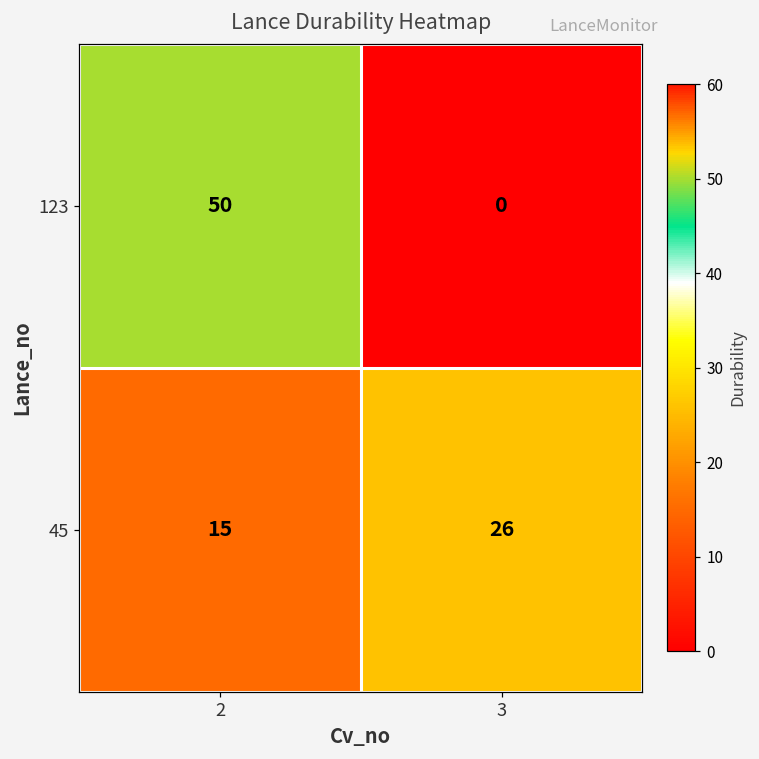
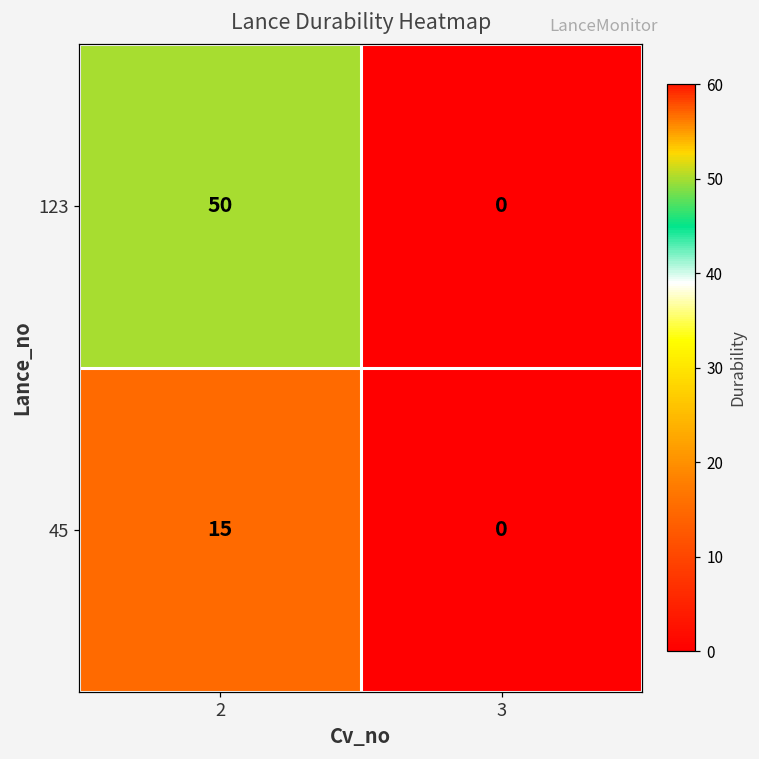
45, 3: 26 -> 0
